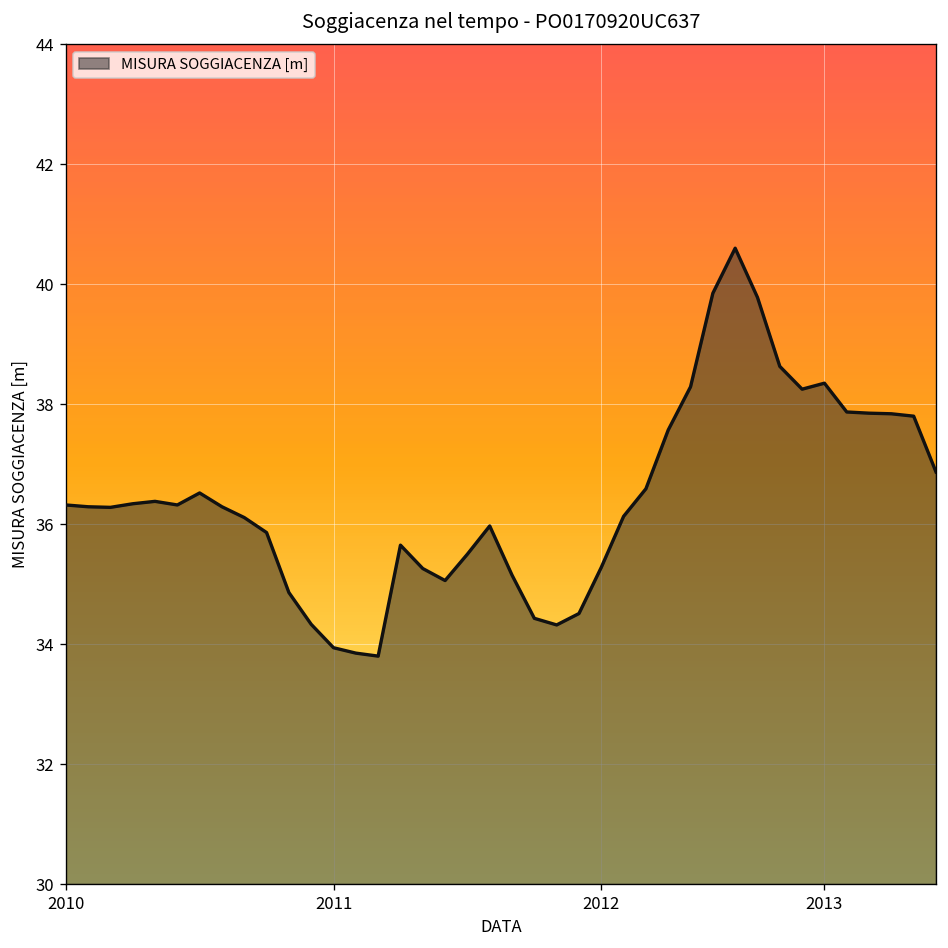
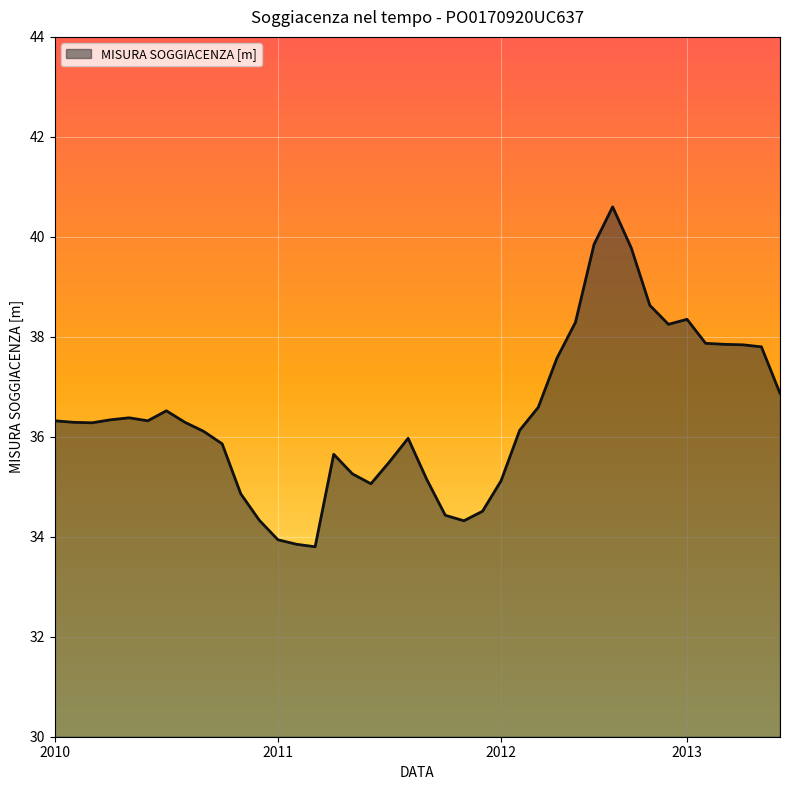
2012: 35.3 -> 35.1
